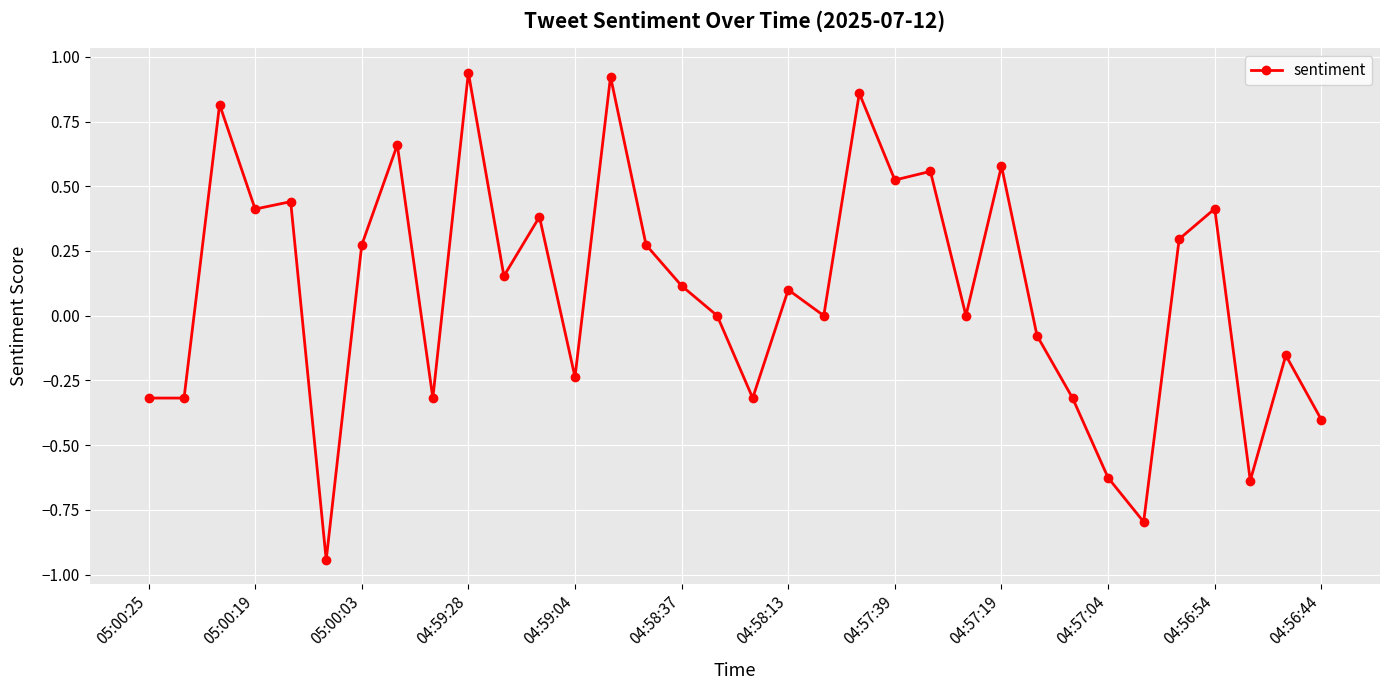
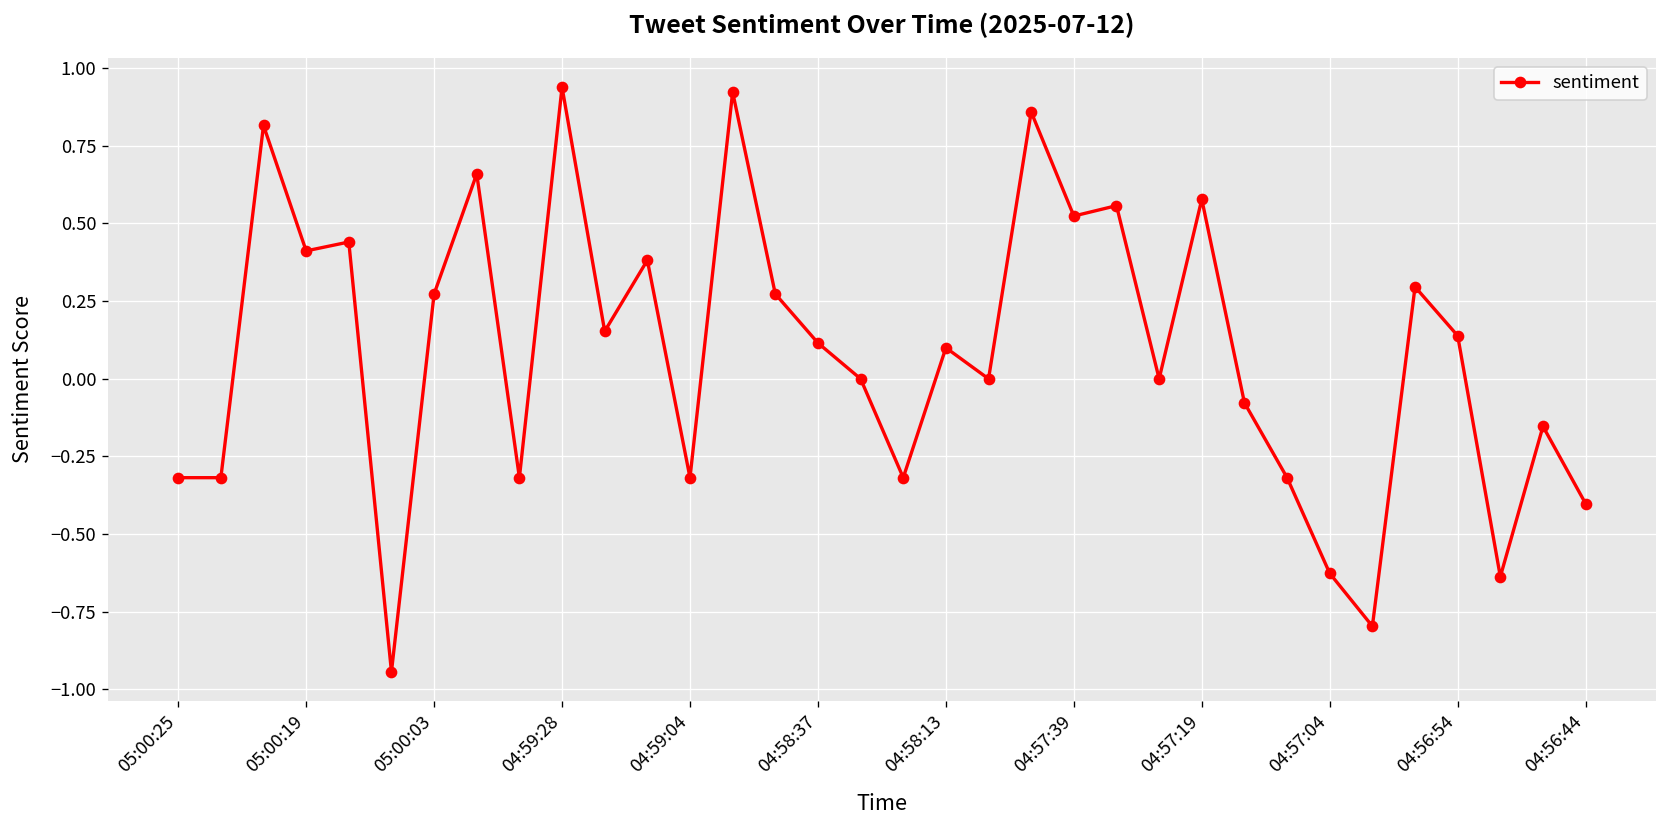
04:59:04: -0.24 -> -0.32
04:56:54: 0.41 -> 0.14
